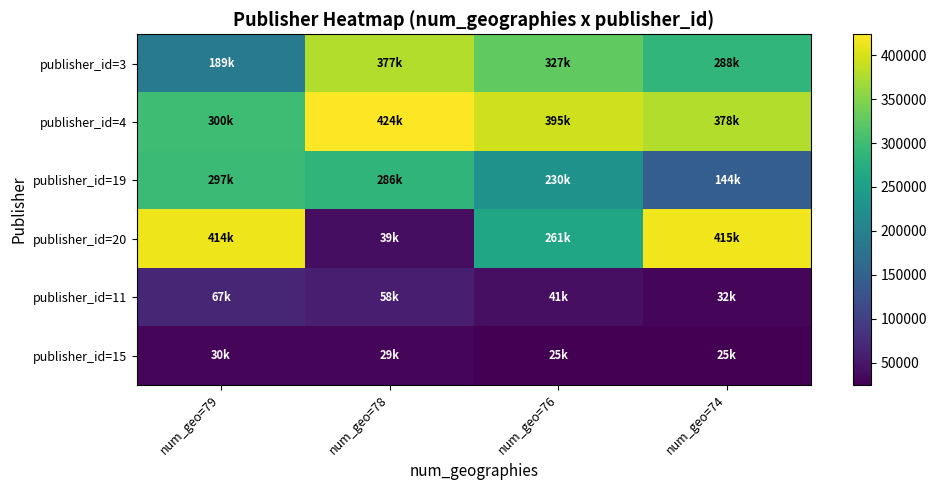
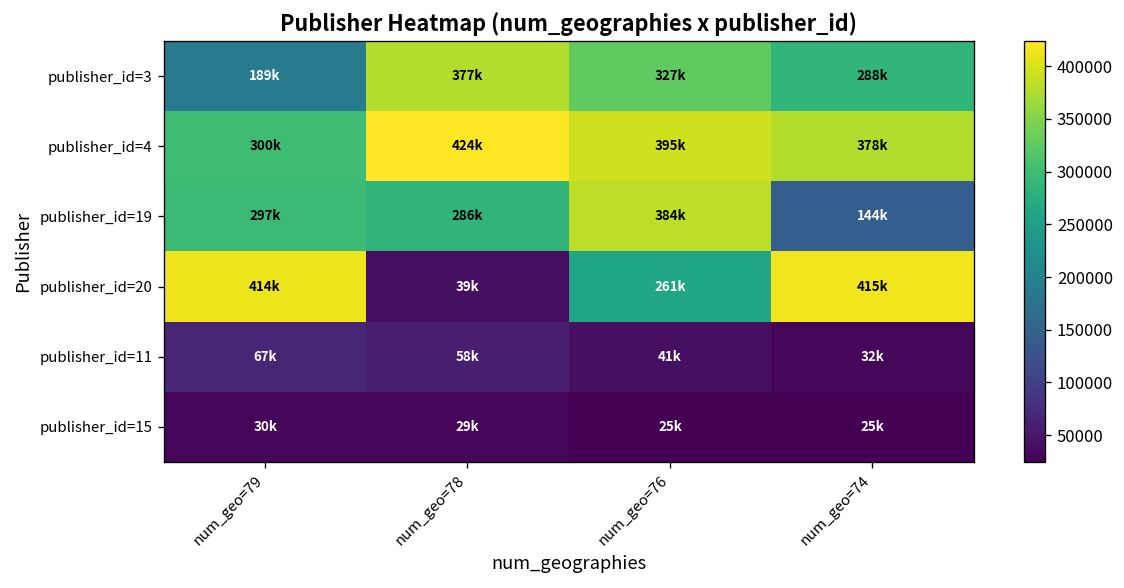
publisher_id=19, num_geo=76: 230k -> 384k
